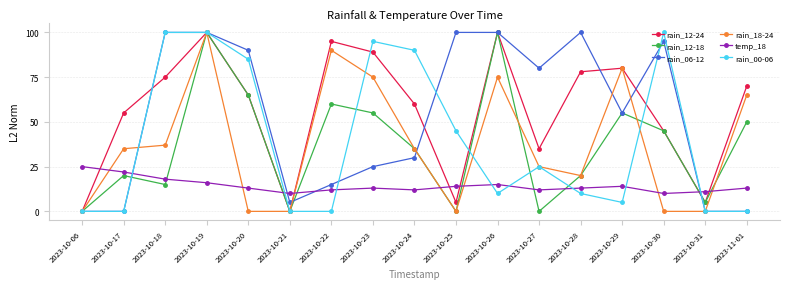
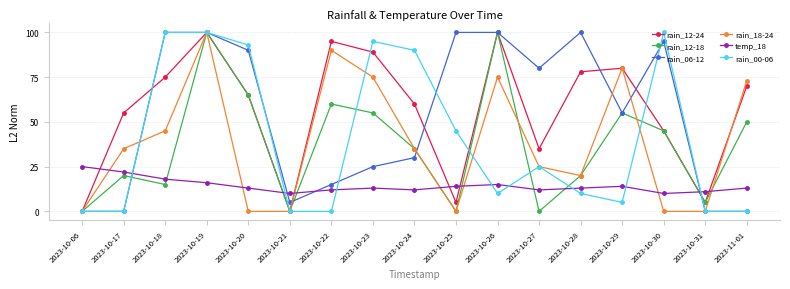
rain_18-24, 2023-10-18: 37 -> 45
rain_00-06, 2023-10-20: 85 -> 93
rain_18-24, 2023-11-01: 65 -> 73
